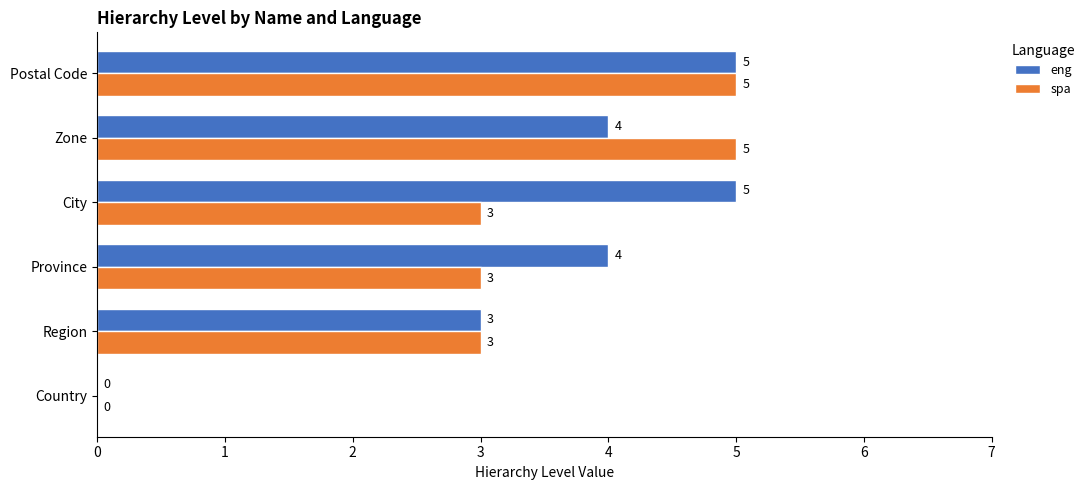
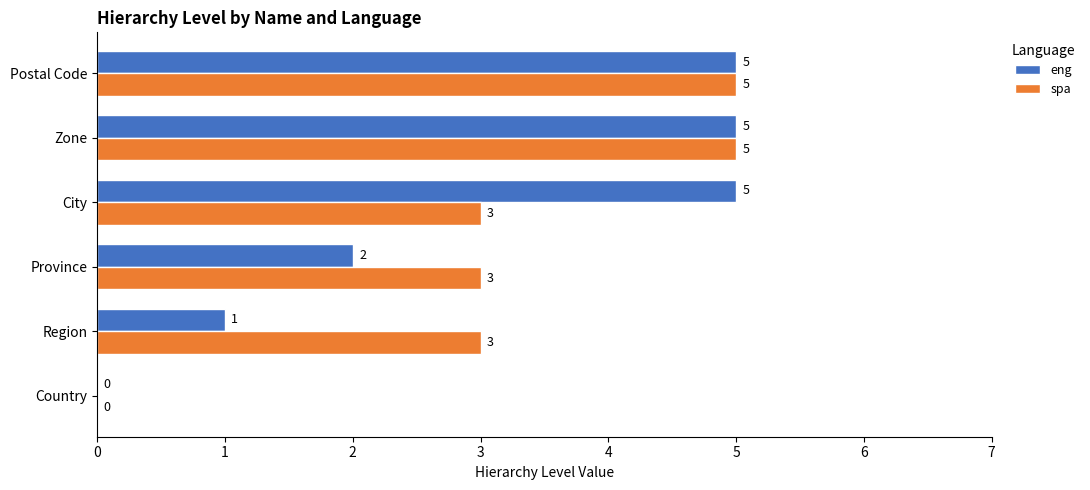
eng, Zone: 4 -> 5
eng, Province: 4 -> 2
eng, Region: 3 -> 1
